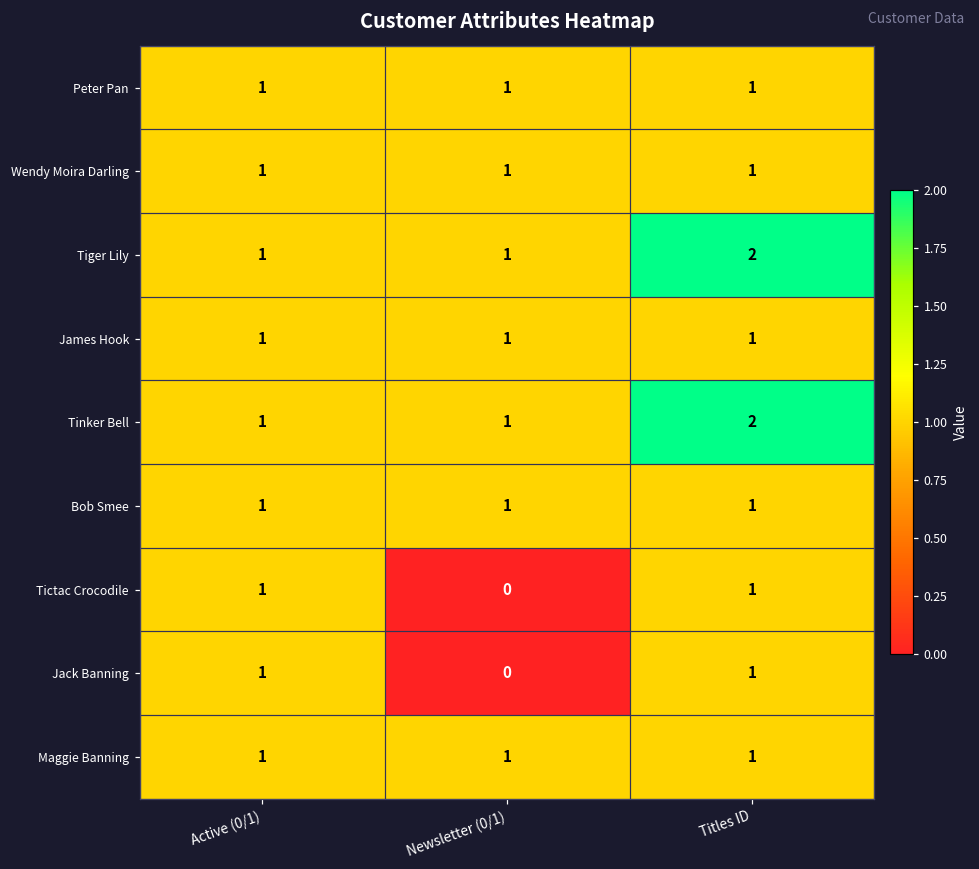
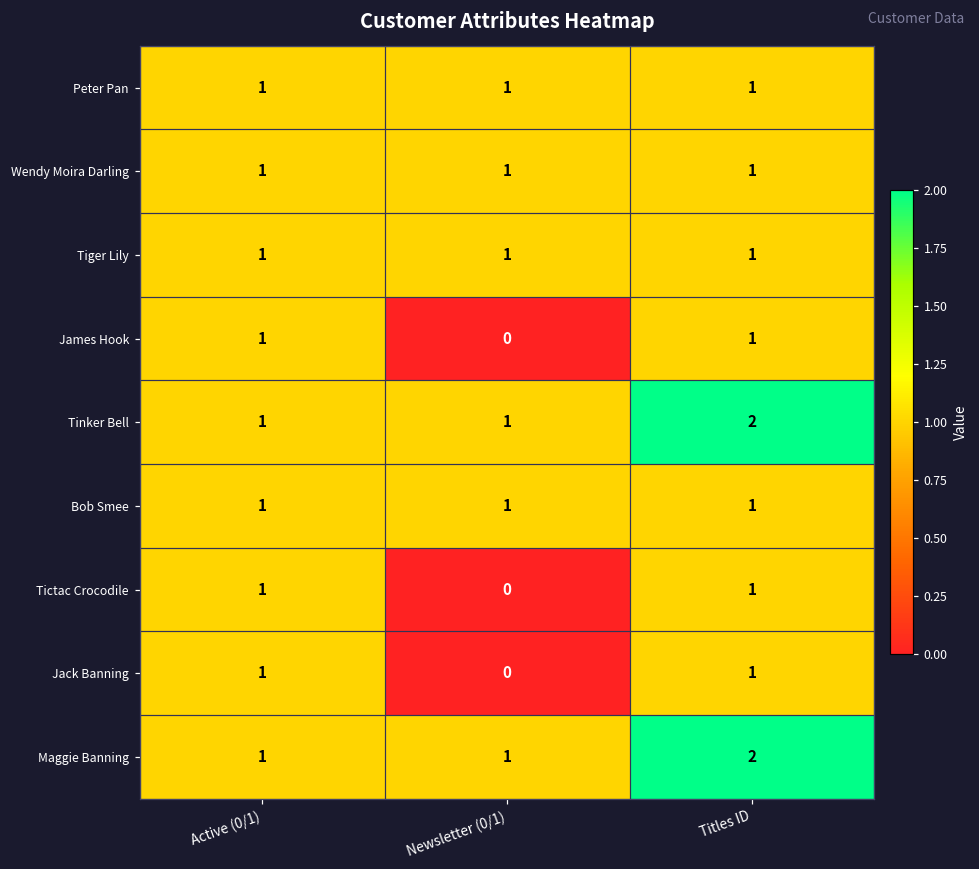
Tiger Lily, Titles ID: 2 -> 1
James Hook, Newsletter (0/1): 1 -> 0
Maggie Banning, Titles ID: 1 -> 2
